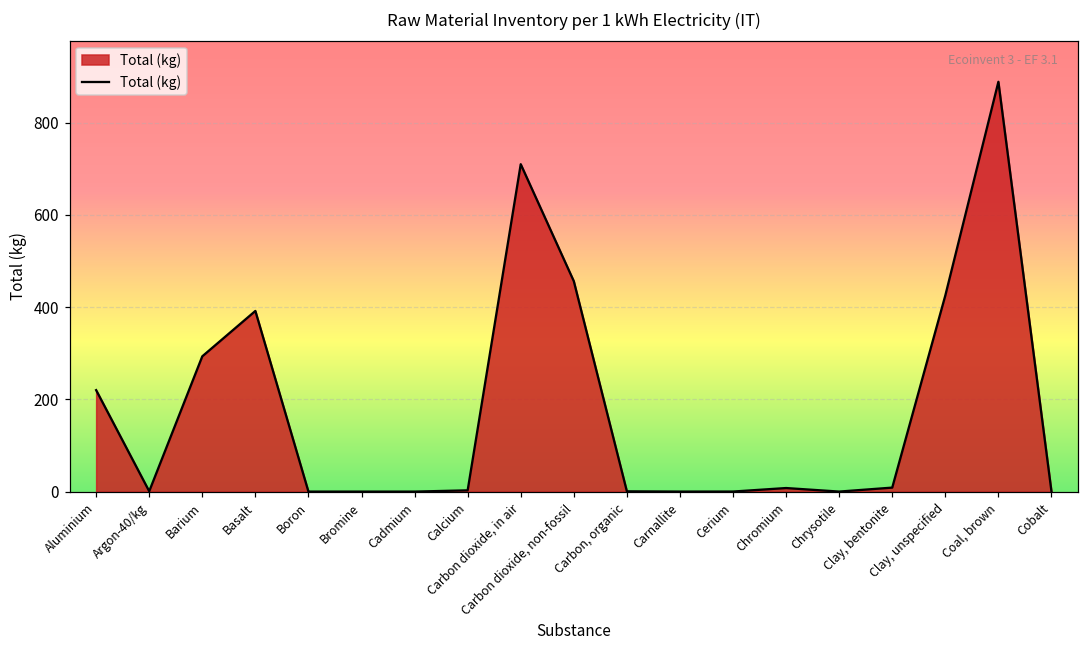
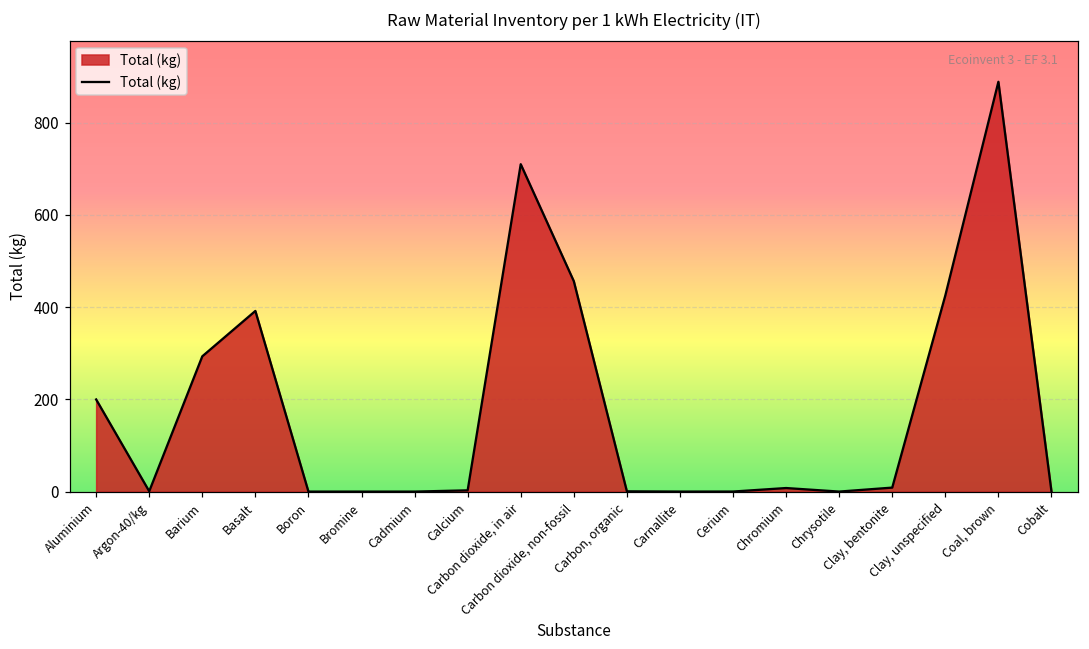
Aluminium: 220 -> 200
